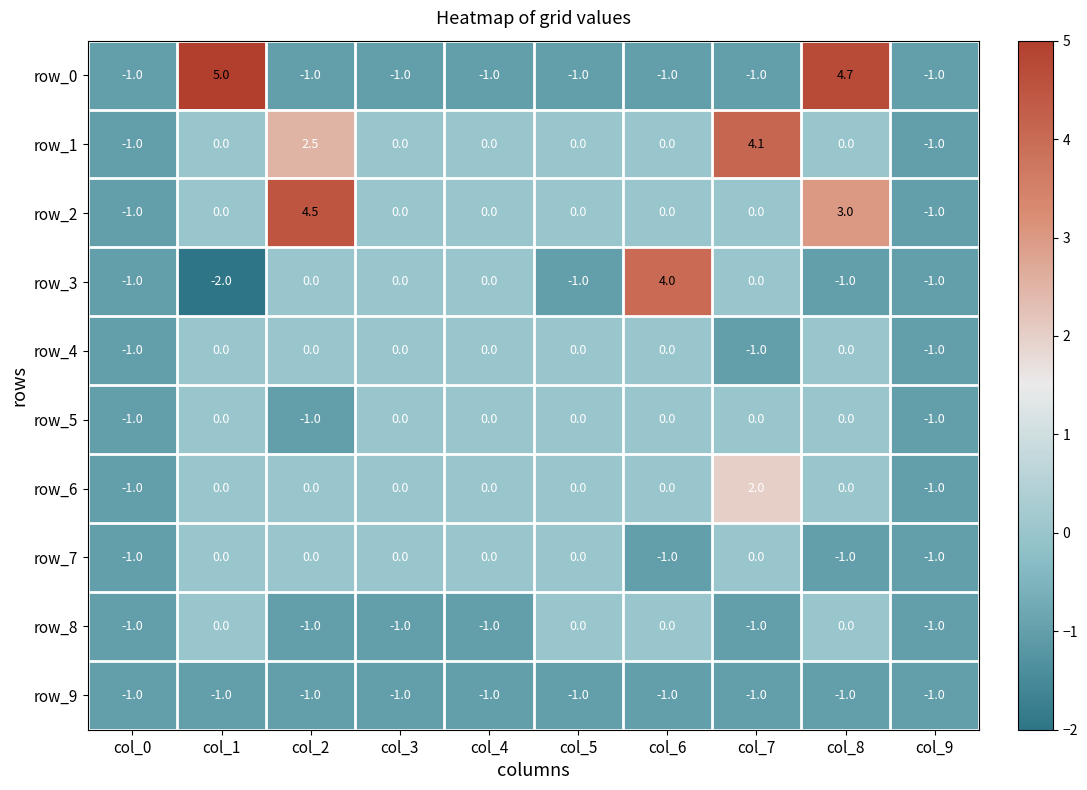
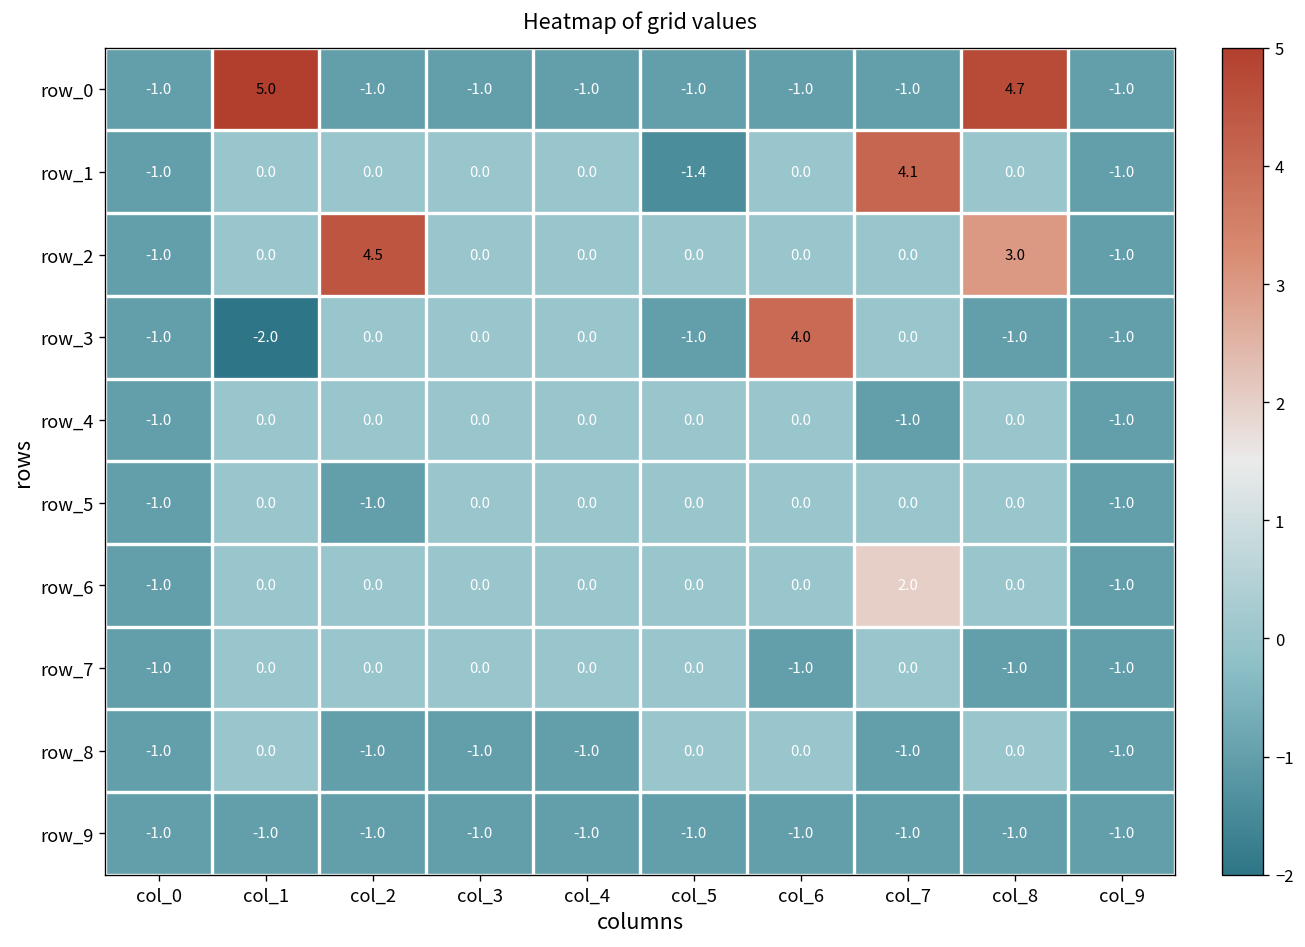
row_1, col_2: 2.5 -> 0.0
row_1, col_5: 0.0 -> -1.4
